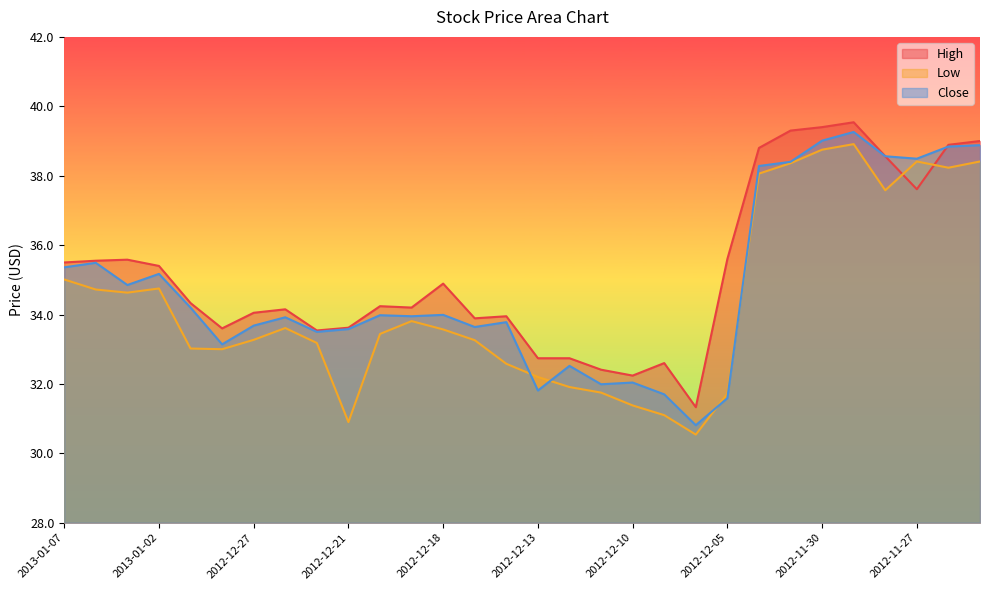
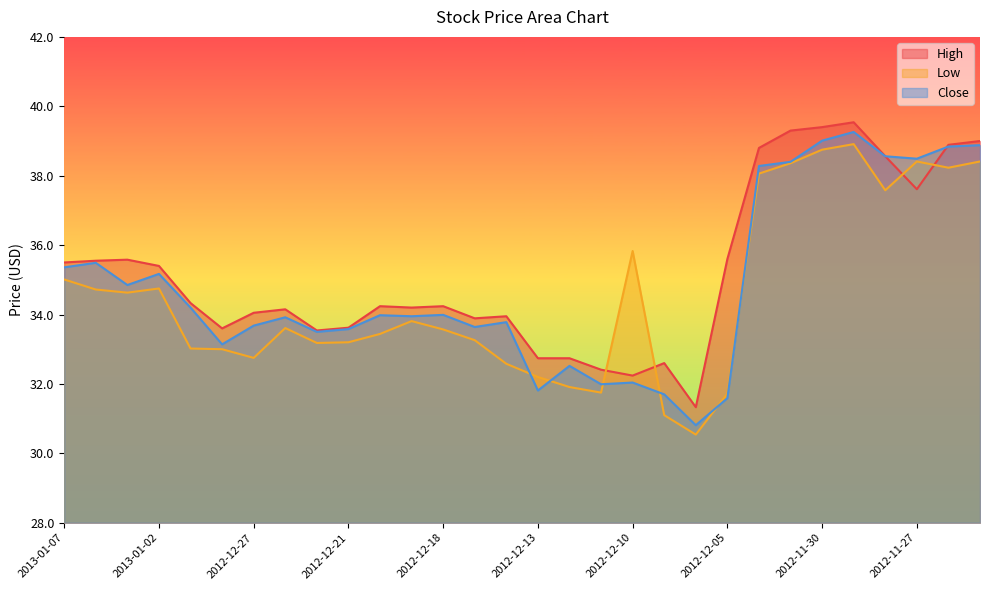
Low, 2012-12-27: 33.3 -> 32.8
Low, 2012-12-21: 30.9 -> 33.2
High, 2012-12-18: 34.9 -> 34.2
Low, 2012-12-10: 31.4 -> 35.8
